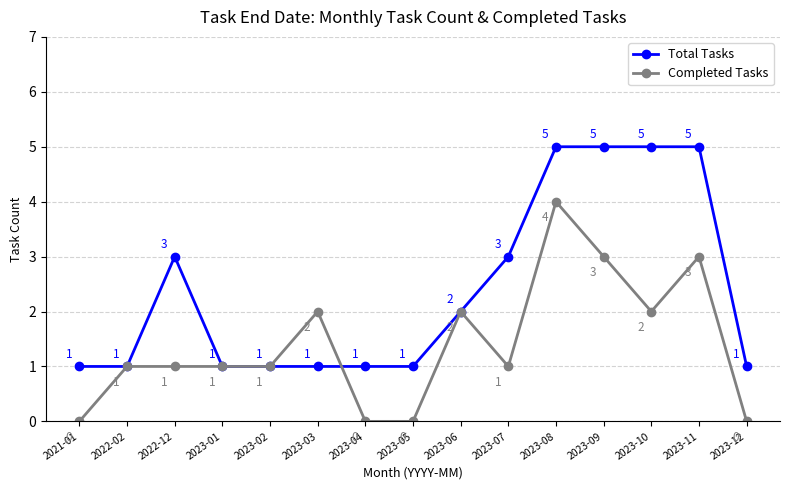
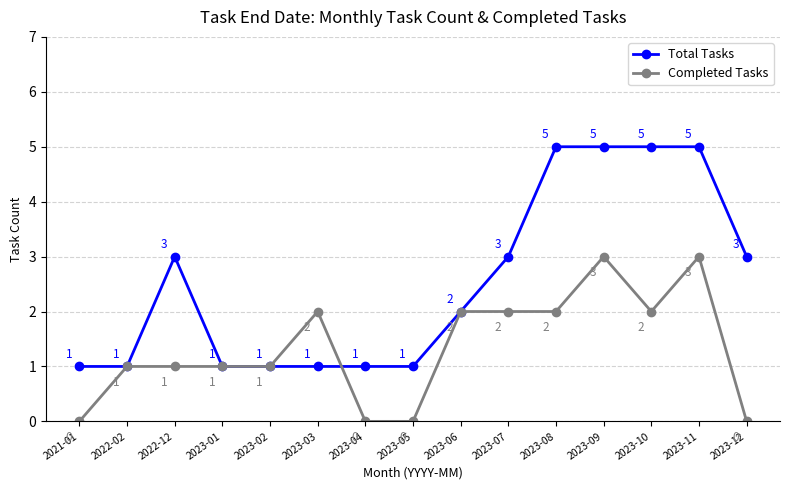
Completed Tasks, 2023-07: 1 -> 2
Completed Tasks, 2023-08: 4 -> 2
Total Tasks, 2023-12: 1 -> 3
